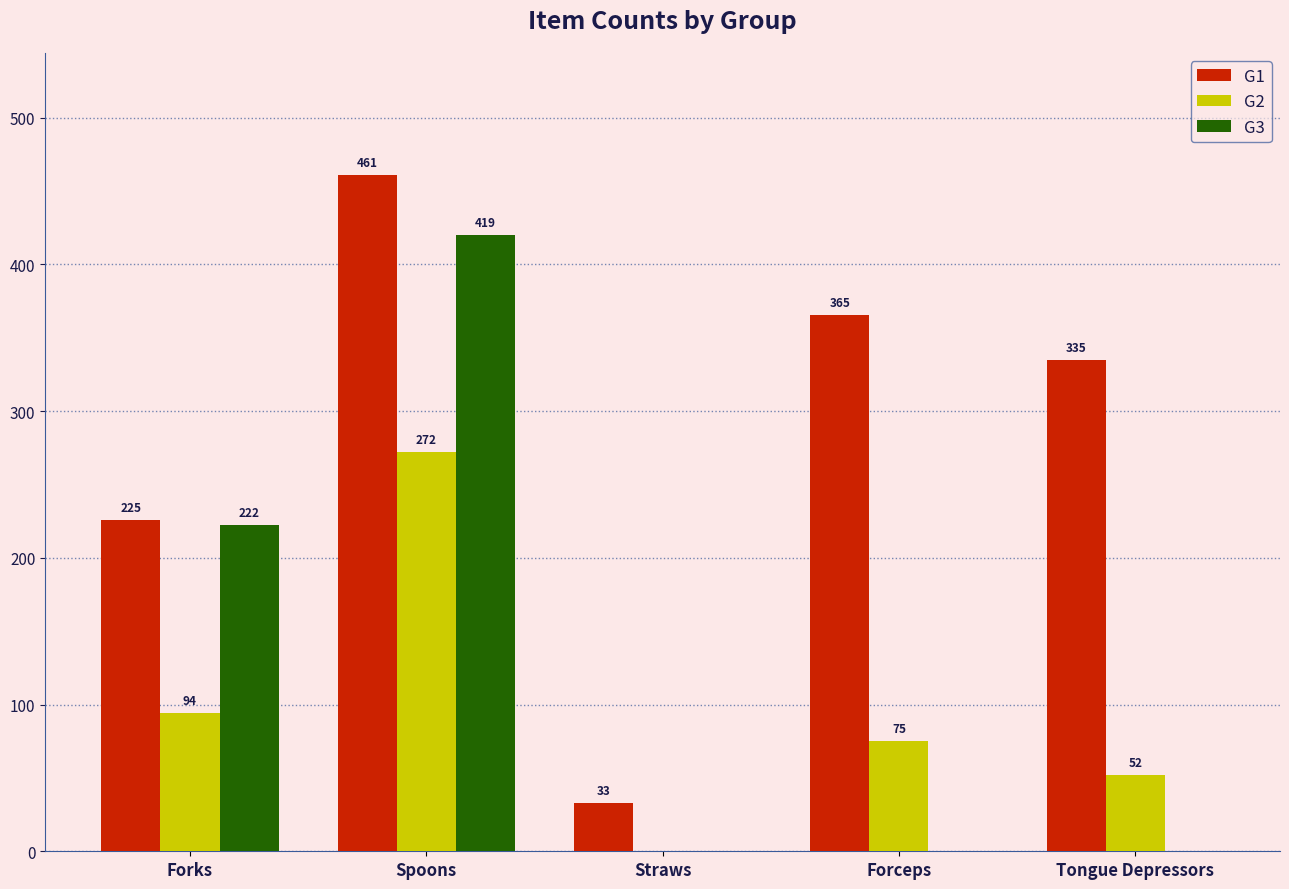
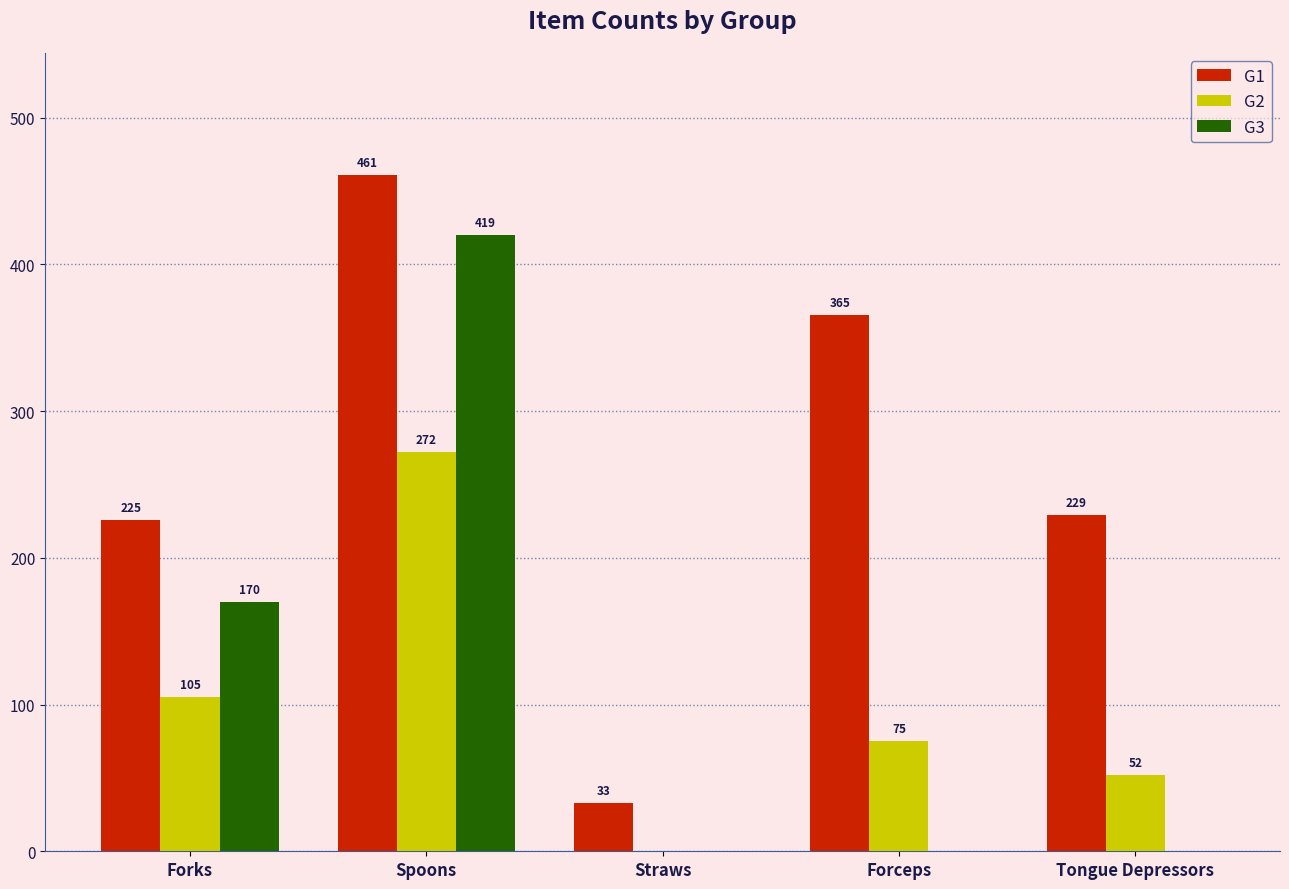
G2, Forks: 94 -> 105
G3, Forks: 222 -> 170
G1, Tongue Depressors: 335 -> 229
